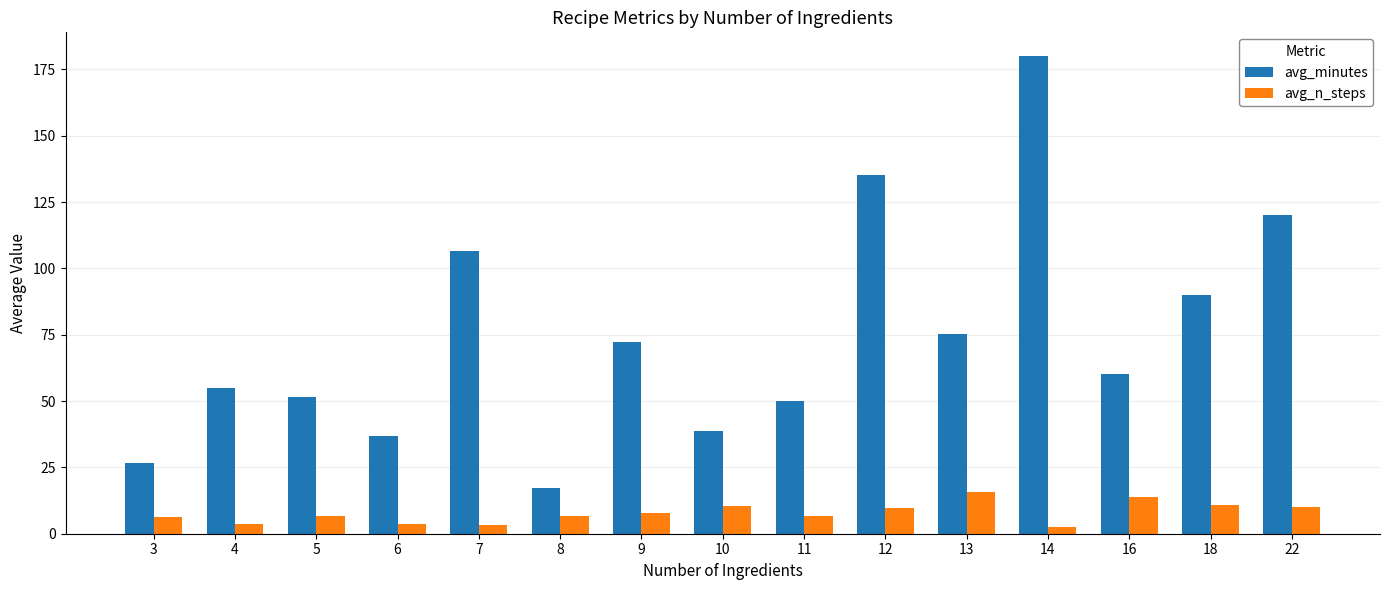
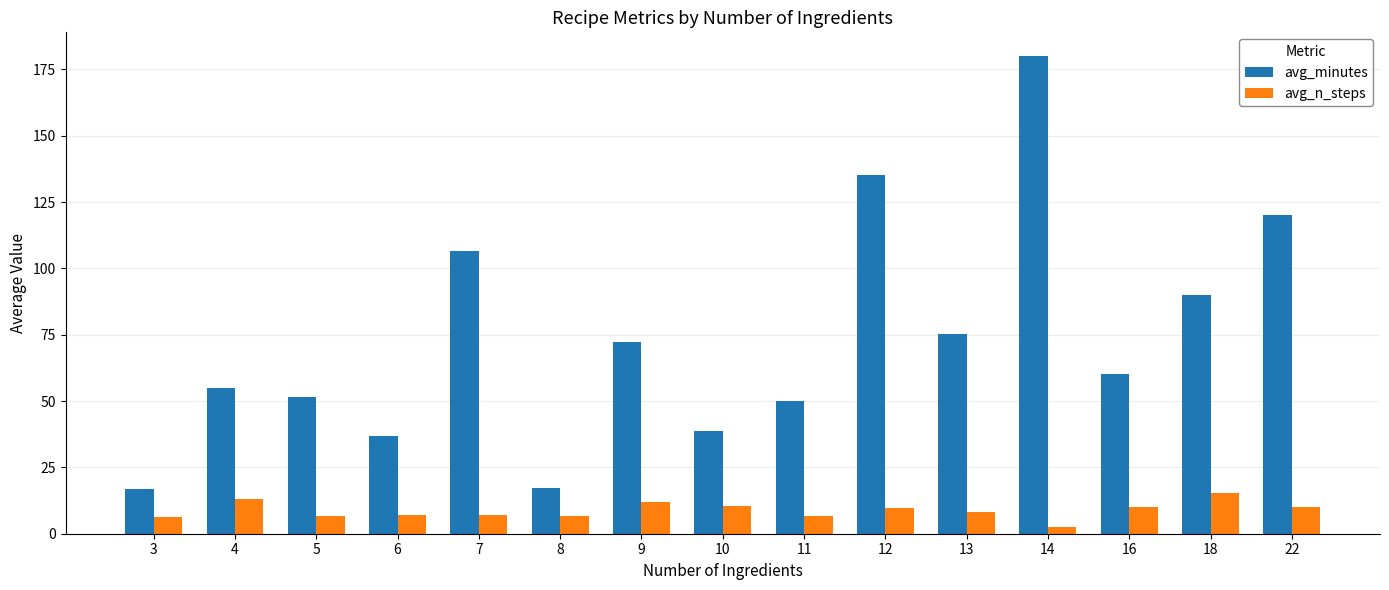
avg_minutes, 3: 27 -> 17
avg_n_steps, 4: 4 -> 13
avg_n_steps, 6: 4 -> 7
avg_n_steps, 7: 3 -> 7
avg_n_steps, 9: 8 -> 12
avg_n_steps, 13: 16 -> 8
avg_n_steps, 16: 14 -> 10
avg_n_steps, 18: 11 -> 15
